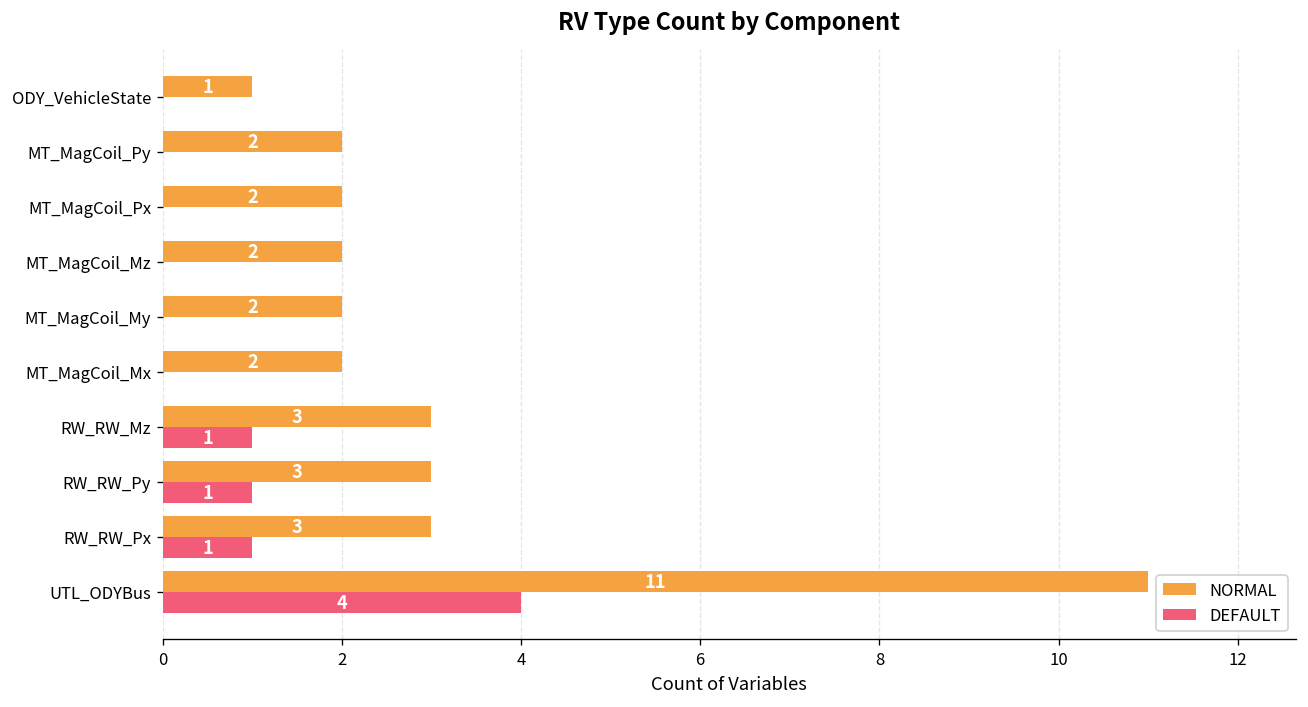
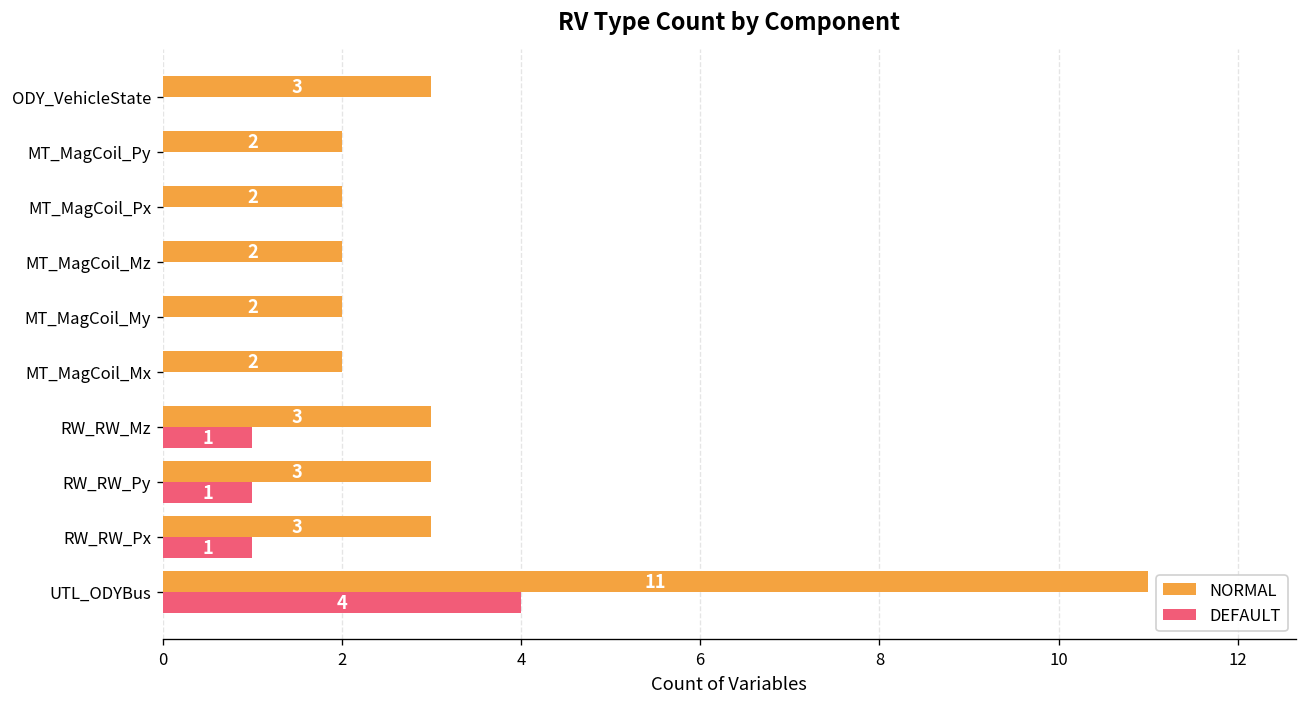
NORMAL, ODY_VehicleState: 1 -> 3
